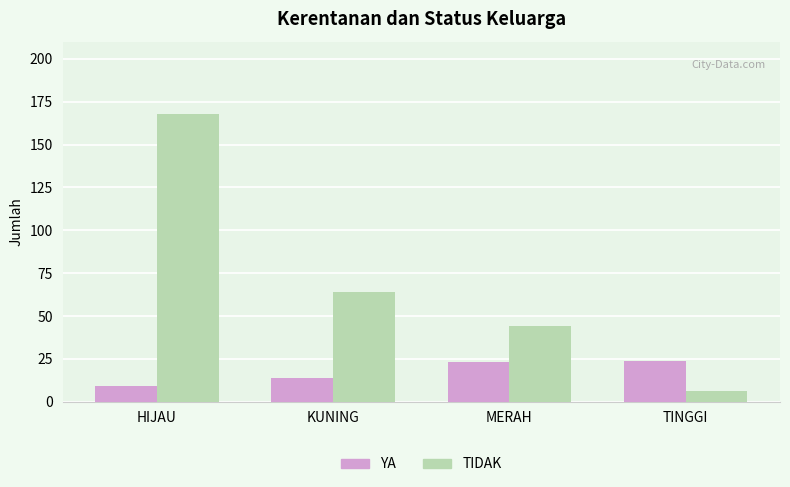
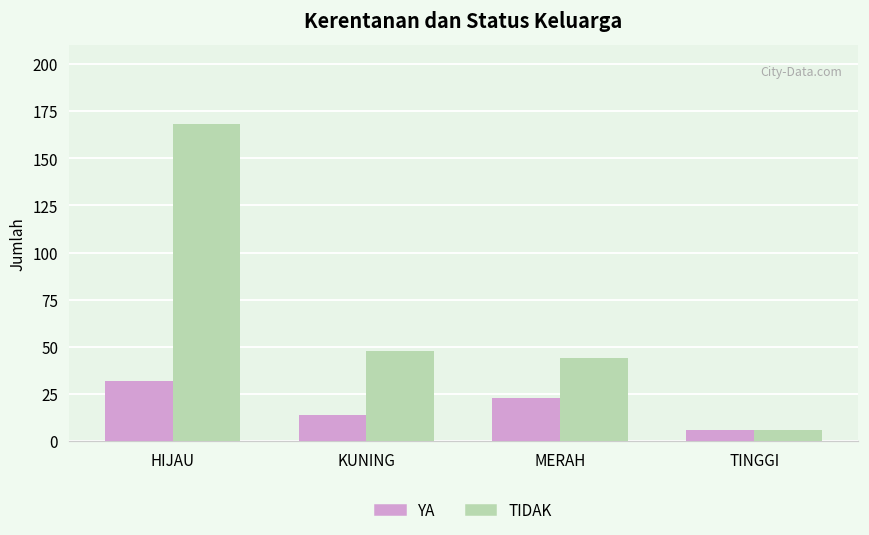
YA, HIJAU: 9 -> 32
TIDAK, KUNING: 64 -> 48
YA, TINGGI: 24 -> 6
